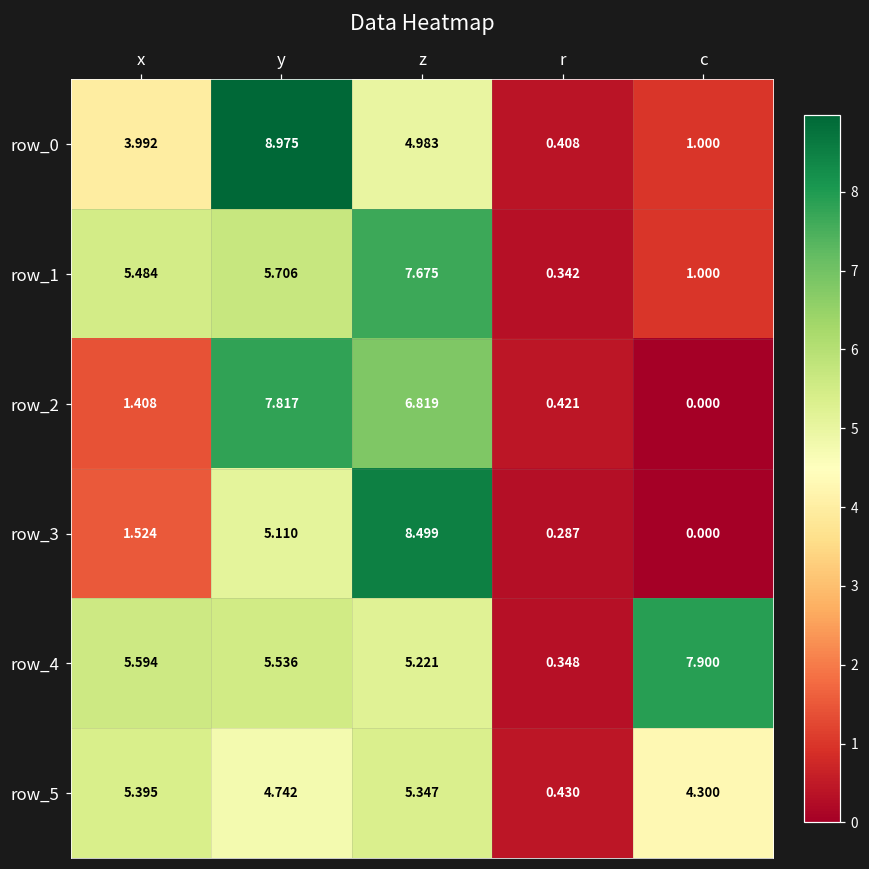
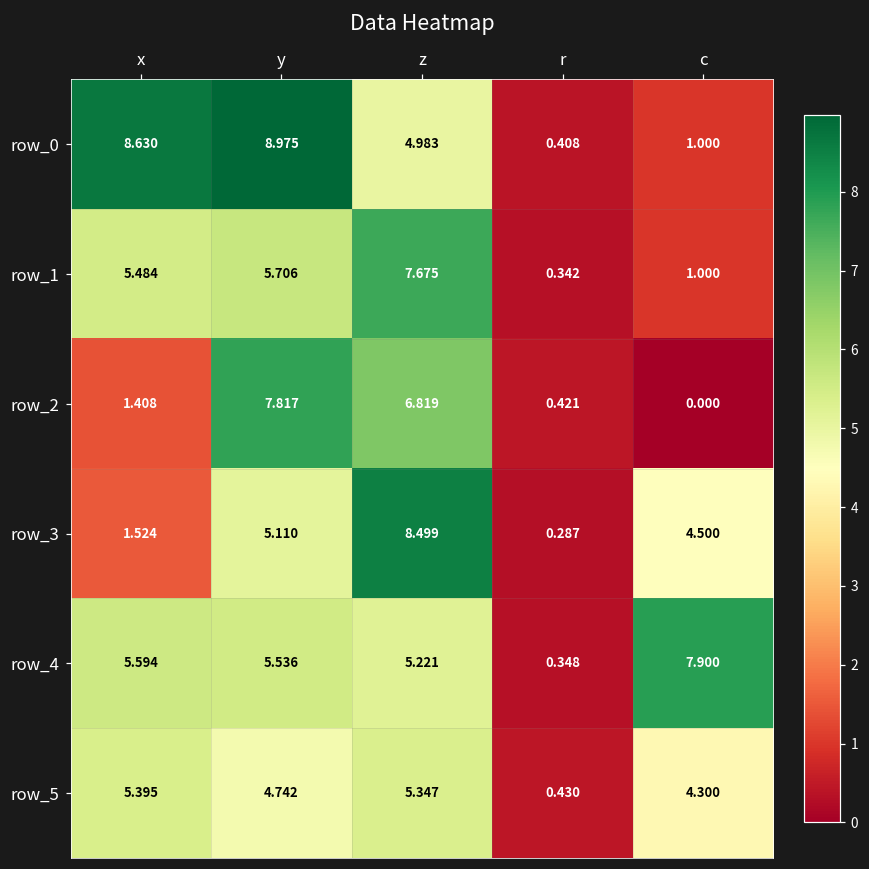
row_0, x: 3.992 -> 8.630
row_3, c: 0.000 -> 4.500
